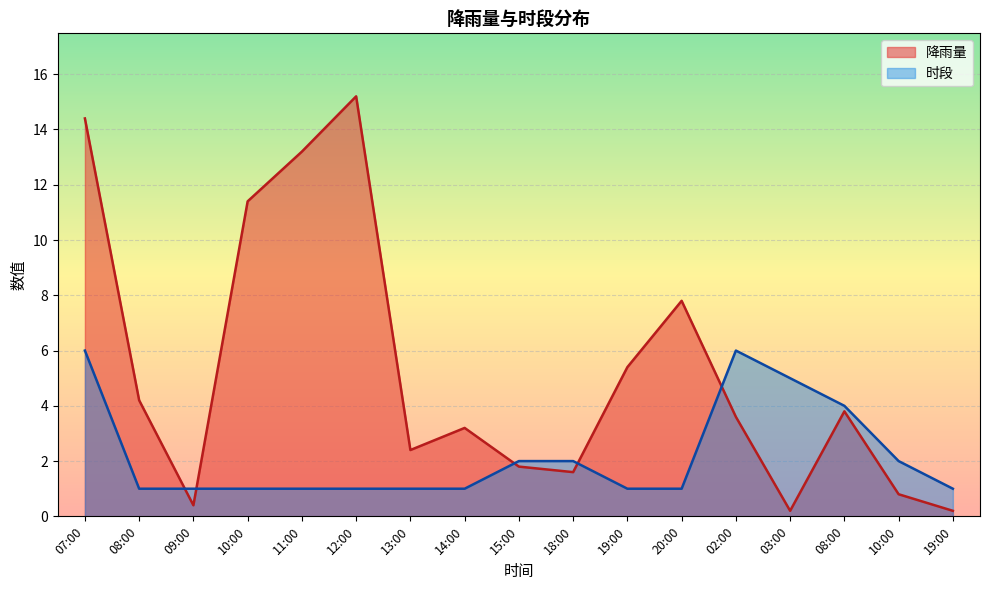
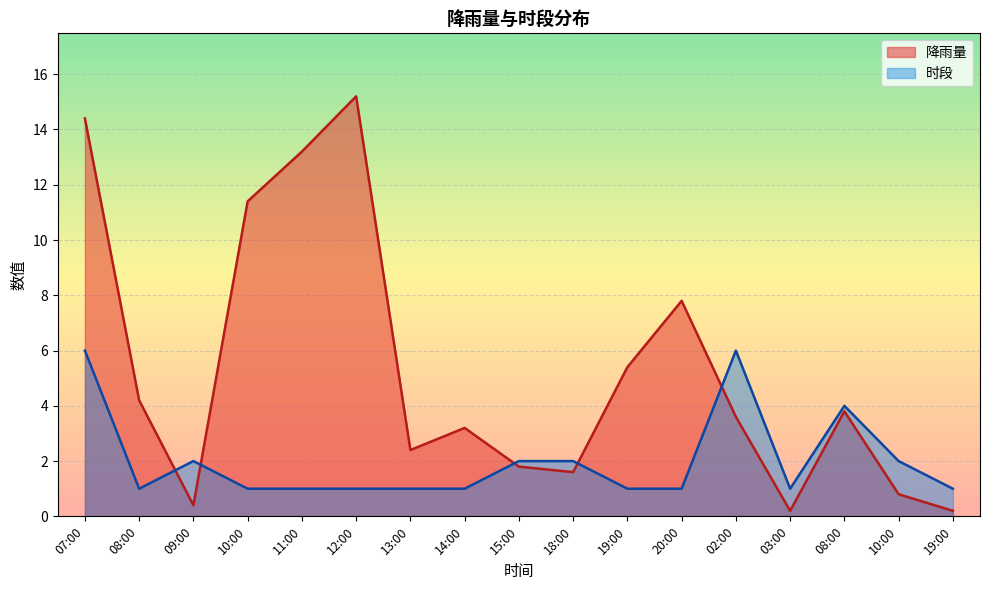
时段, 09:00: 1 -> 2
时段, 03:00: 5 -> 1
